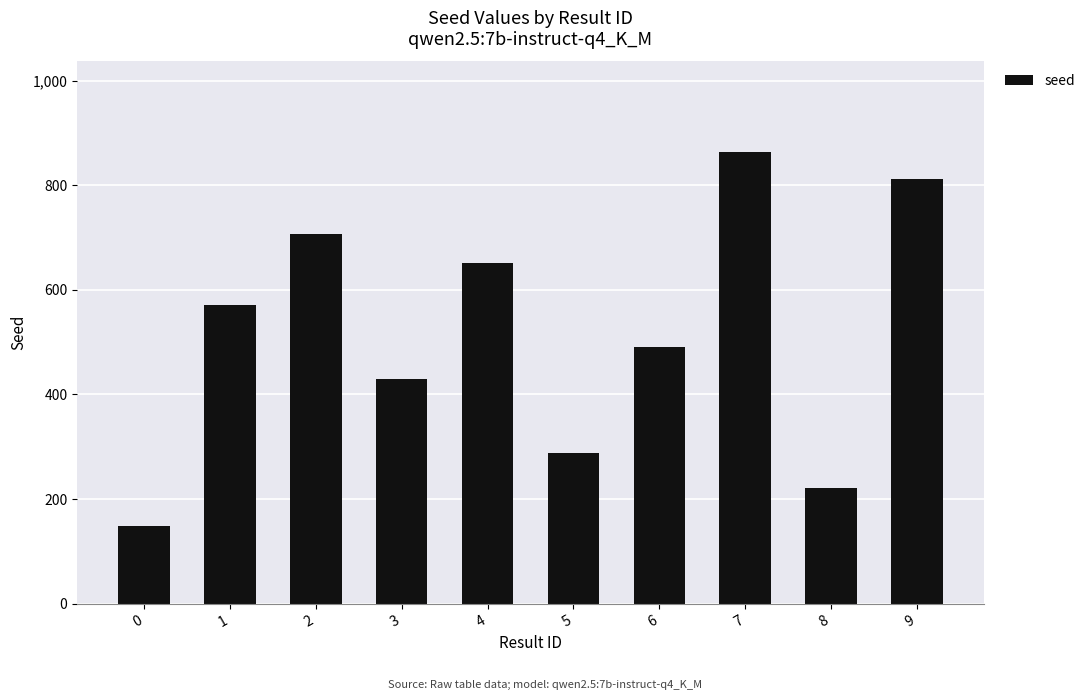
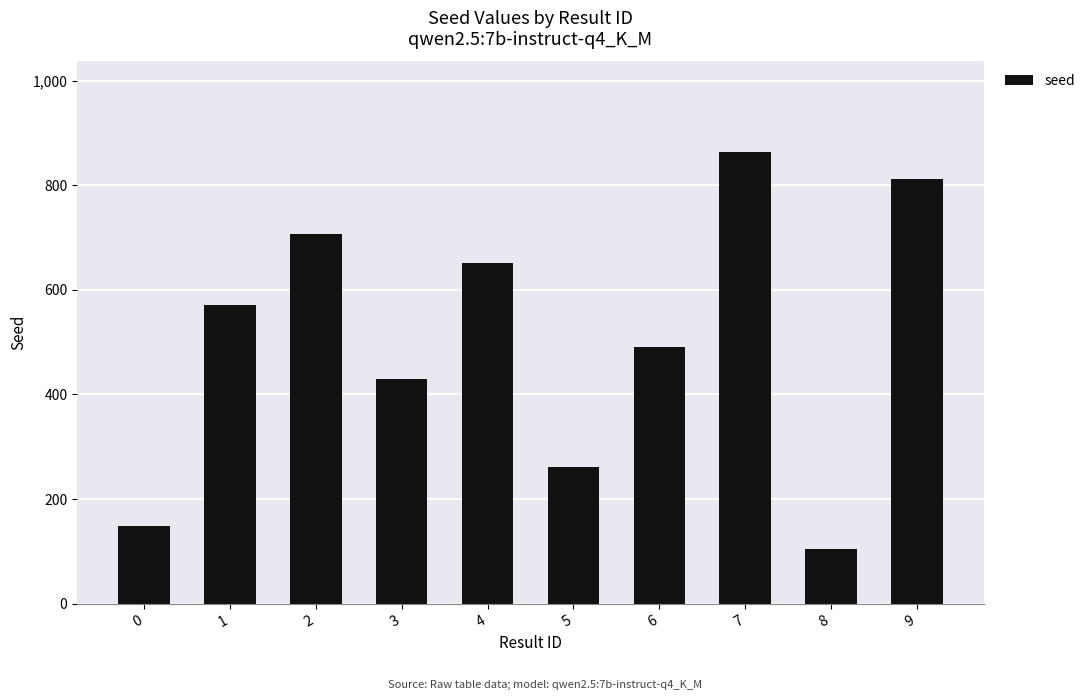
5: 290 -> 260
8: 220 -> 100
